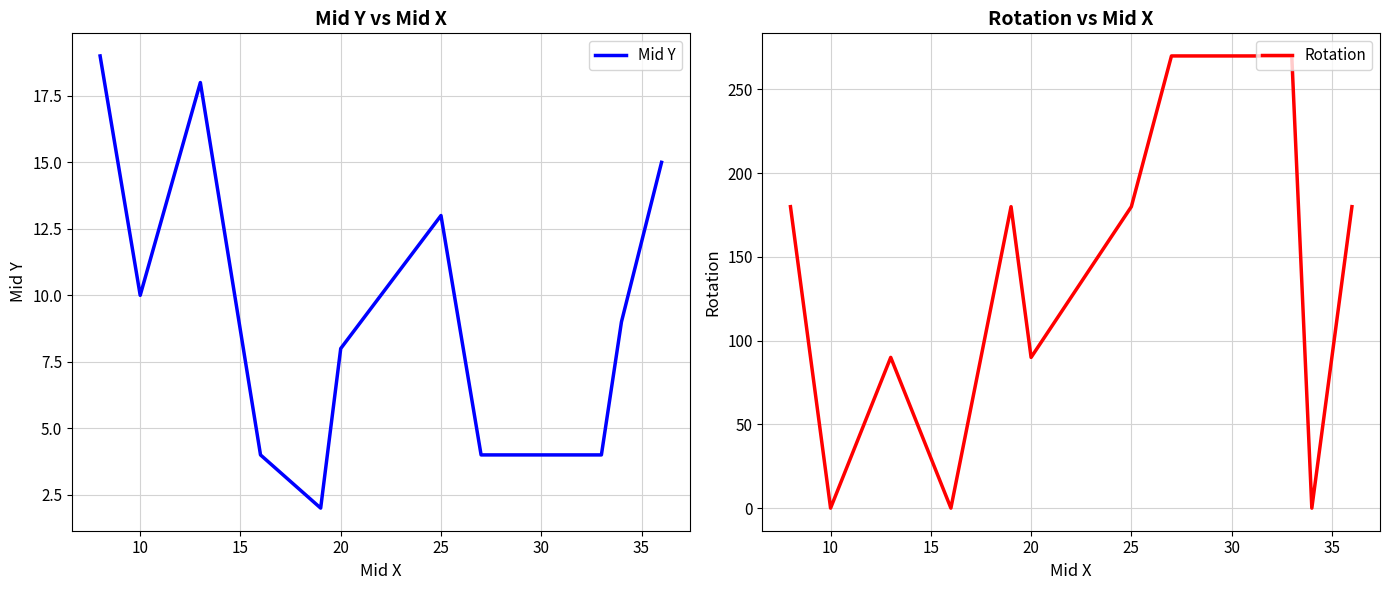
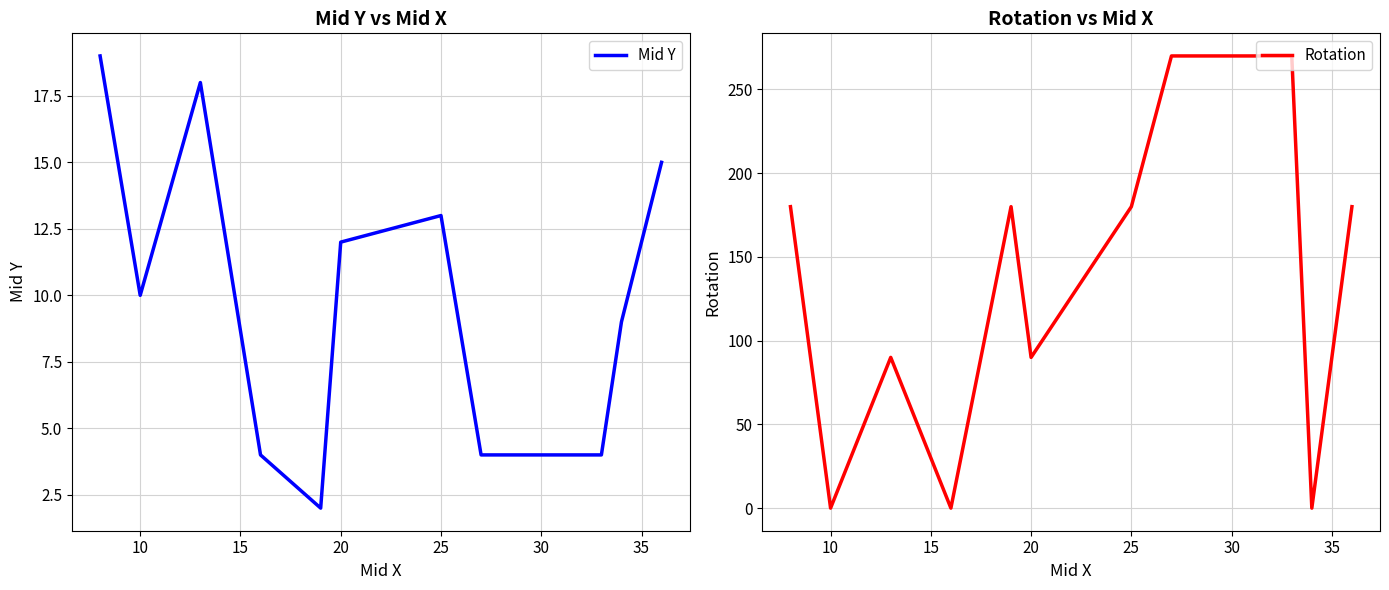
Mid Y vs Mid X, 20: 8 -> 12
